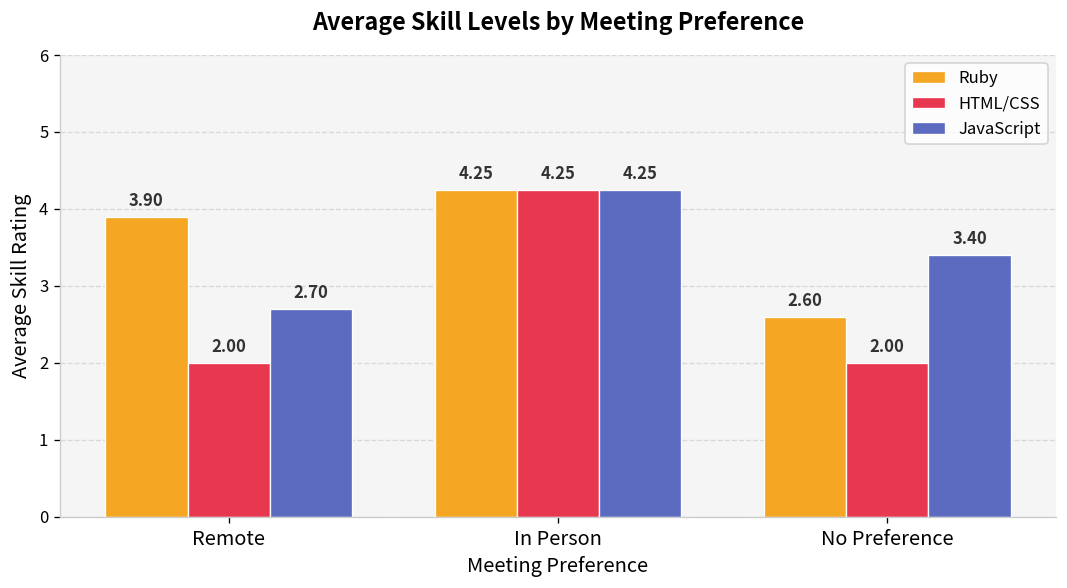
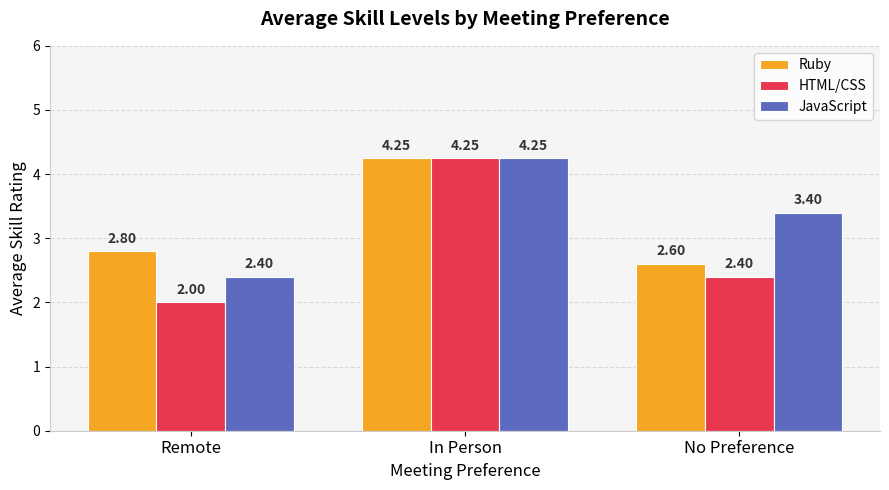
Ruby, Remote: 3.90 -> 2.80
JavaScript, Remote: 2.70 -> 2.40
HTML/CSS, No Preference: 2.00 -> 2.40
